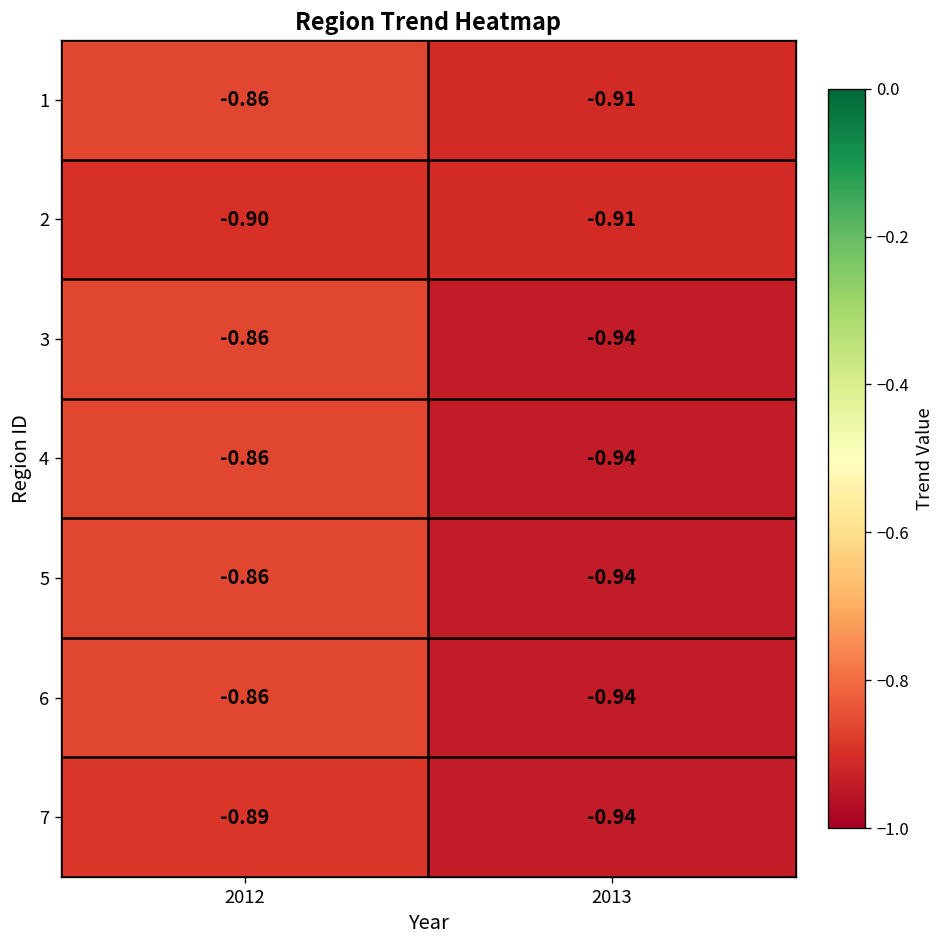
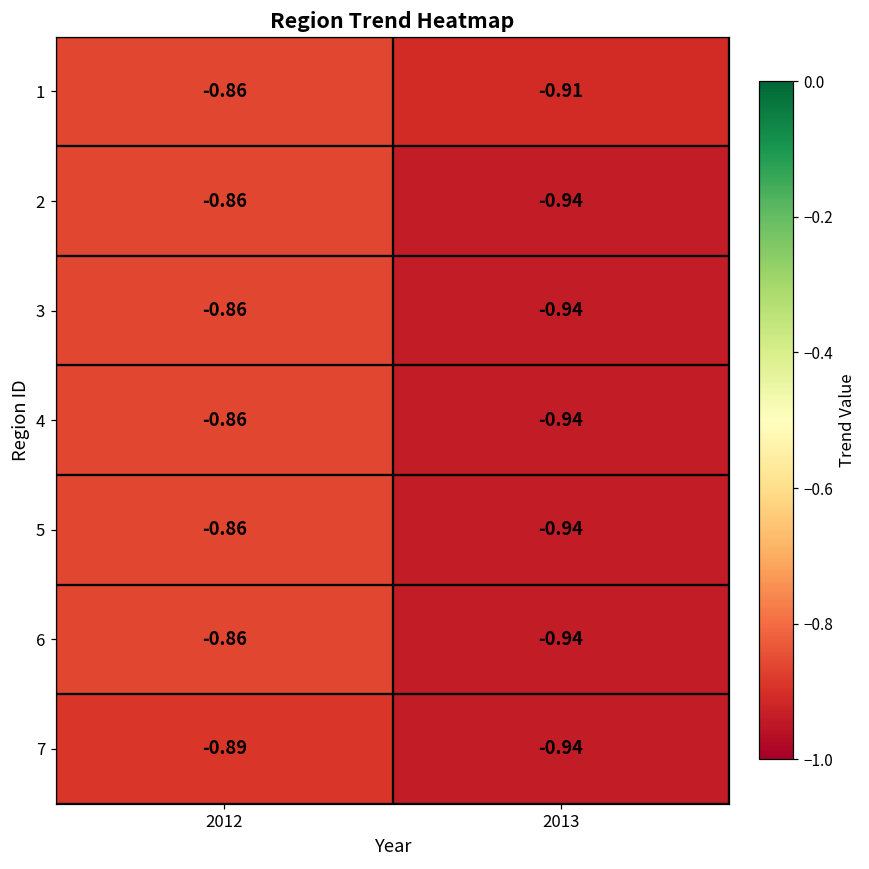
2, 2012: -0.90 -> -0.86
2, 2013: -0.91 -> -0.94
